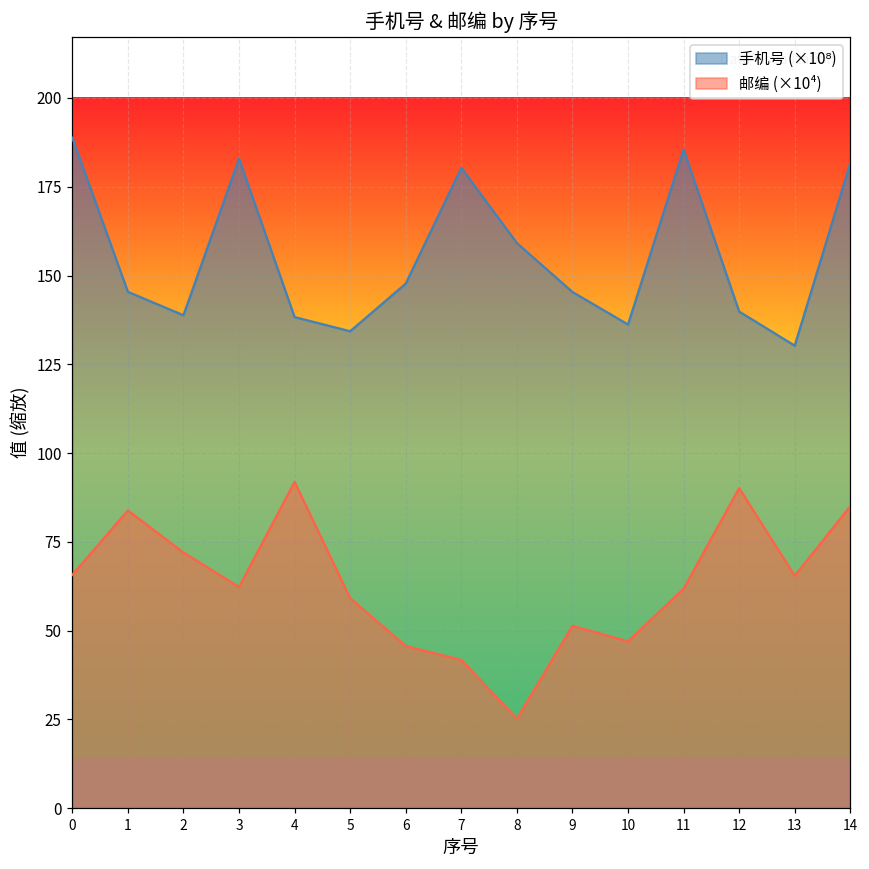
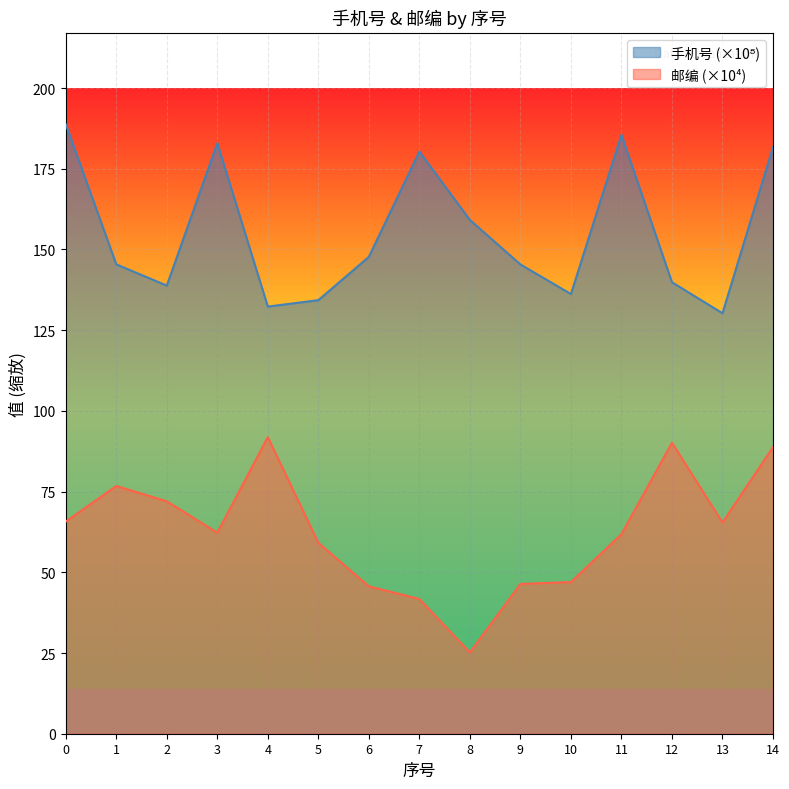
邮编 (×10⁴), 1: 84 -> 77
手机号 (×10⁸), 4: 138 -> 132
邮编 (×10⁴), 9: 51 -> 46
邮编 (×10⁴), 14: 85 -> 89
